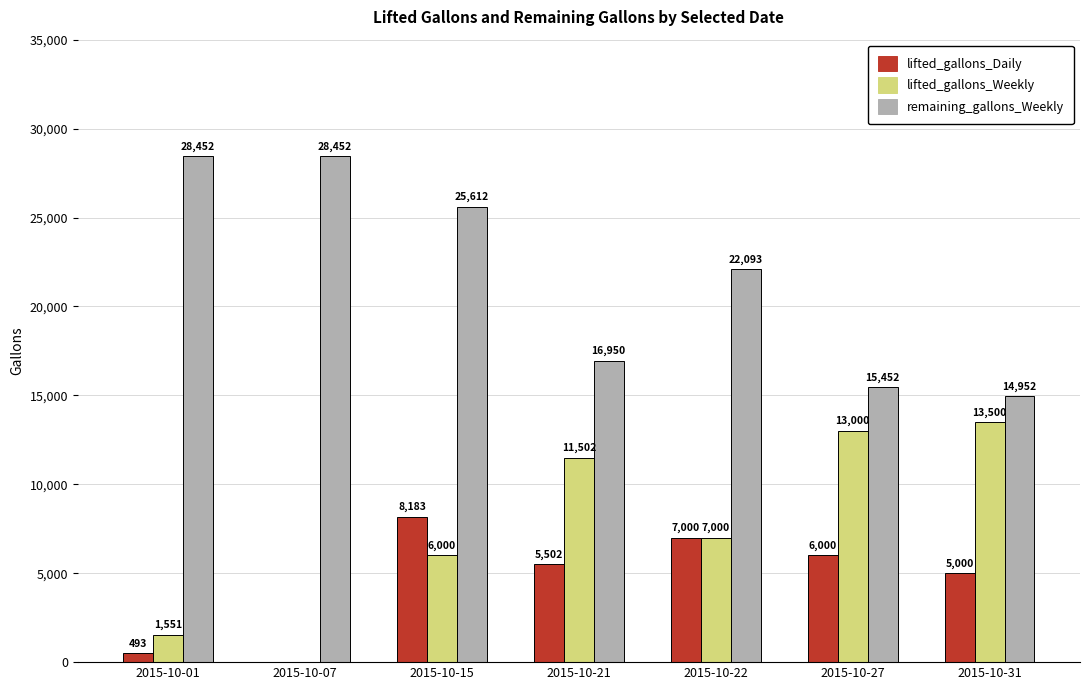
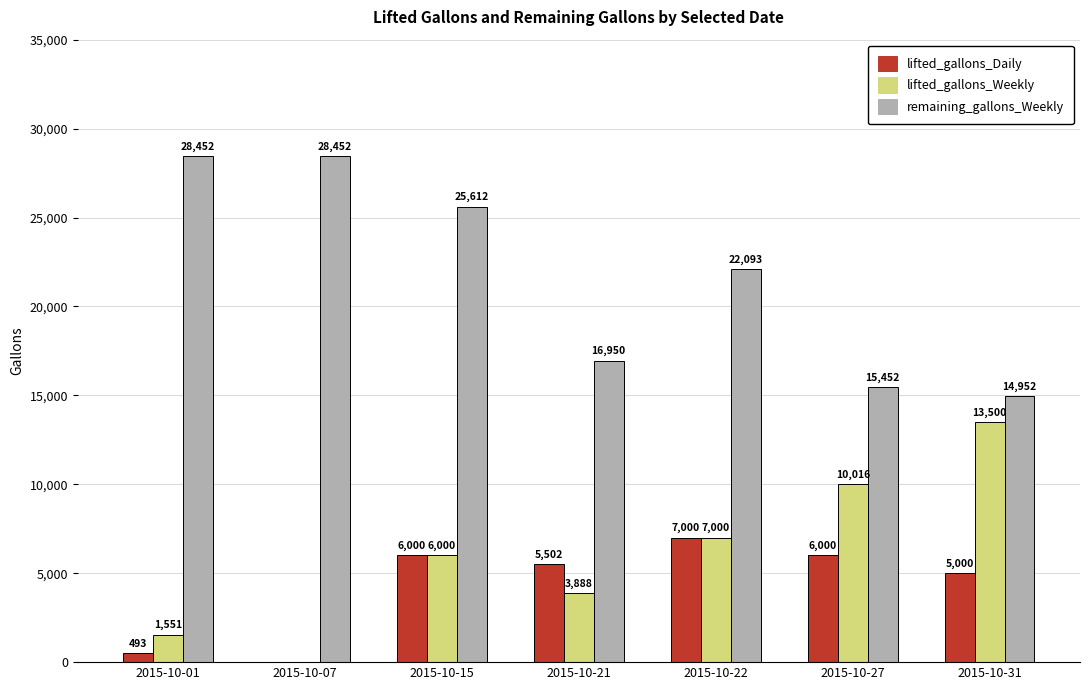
lifted_gallons_Daily, 2015-10-15: 8,183 -> 6,000
lifted_gallons_Weekly, 2015-10-21: 11,502 -> 3,888
lifted_gallons_Weekly, 2015-10-27: 13,000 -> 10,016
